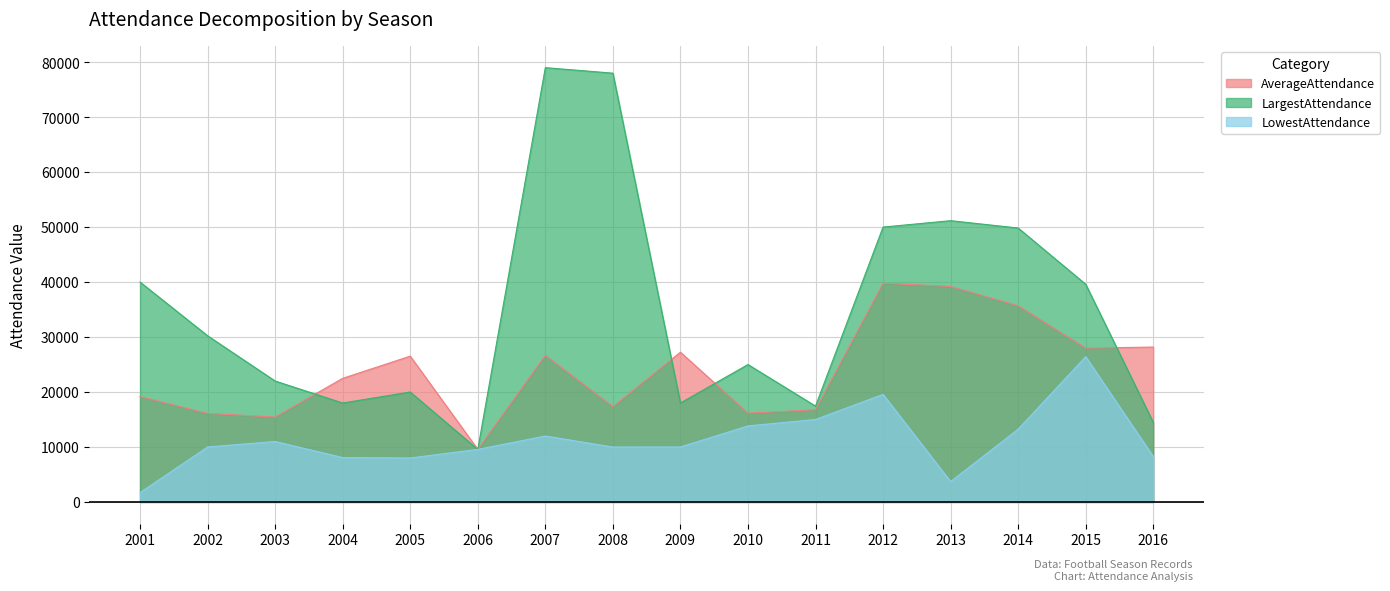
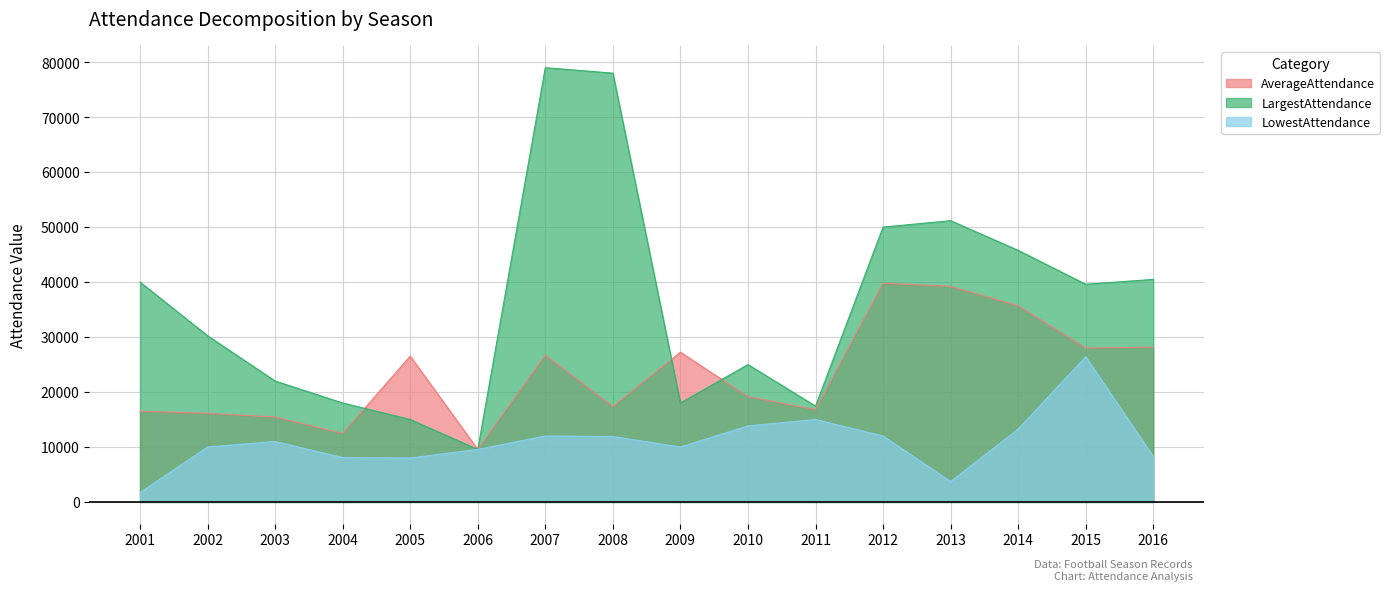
AverageAttendance, 2001: 19000 -> 17000
AverageAttendance, 2004: 22000 -> 12000
LargestAttendance, 2005: 20000 -> 15000
LowestAttendance, 2008: 10000 -> 12000
AverageAttendance, 2010: 16000 -> 19000
LowestAttendance, 2012: 20000 -> 12000
LargestAttendance, 2014: 50000 -> 46000
LargestAttendance, 2016: 14000 -> 40000
